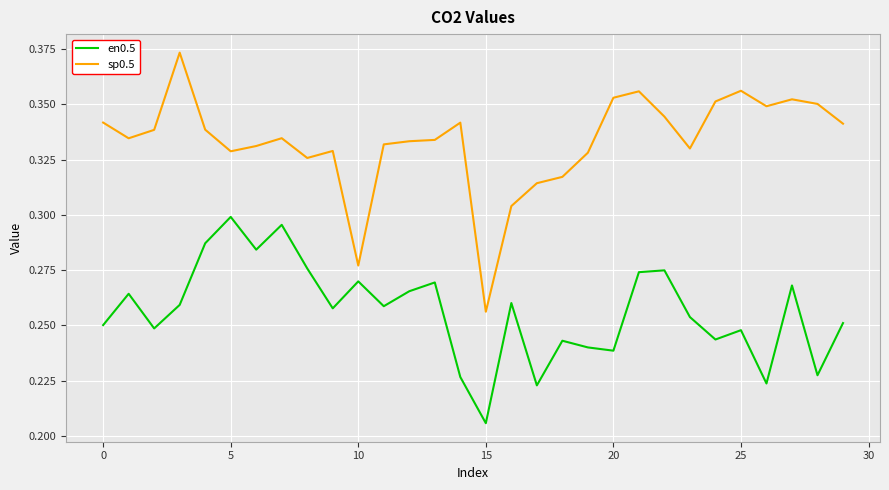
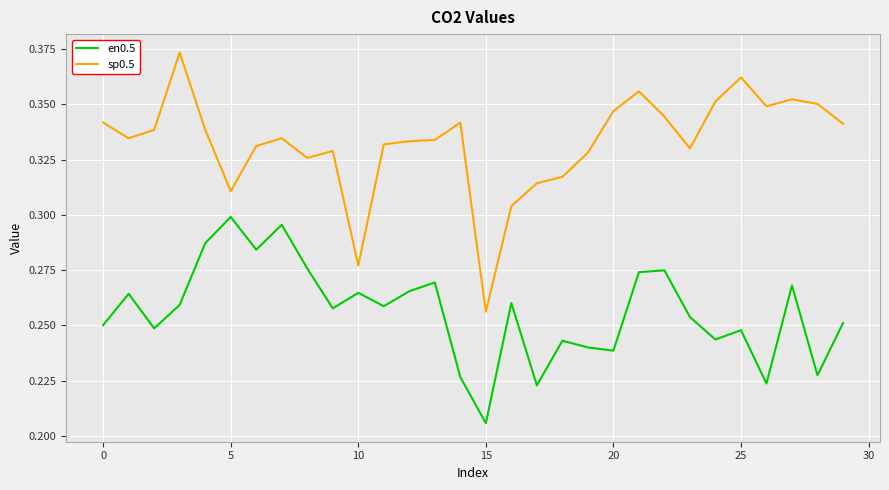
sp0.5, 5: 0.329 -> 0.311
en0.5, 10: 0.270 -> 0.265
sp0.5, 20: 0.353 -> 0.347
sp0.5, 25: 0.356 -> 0.362
